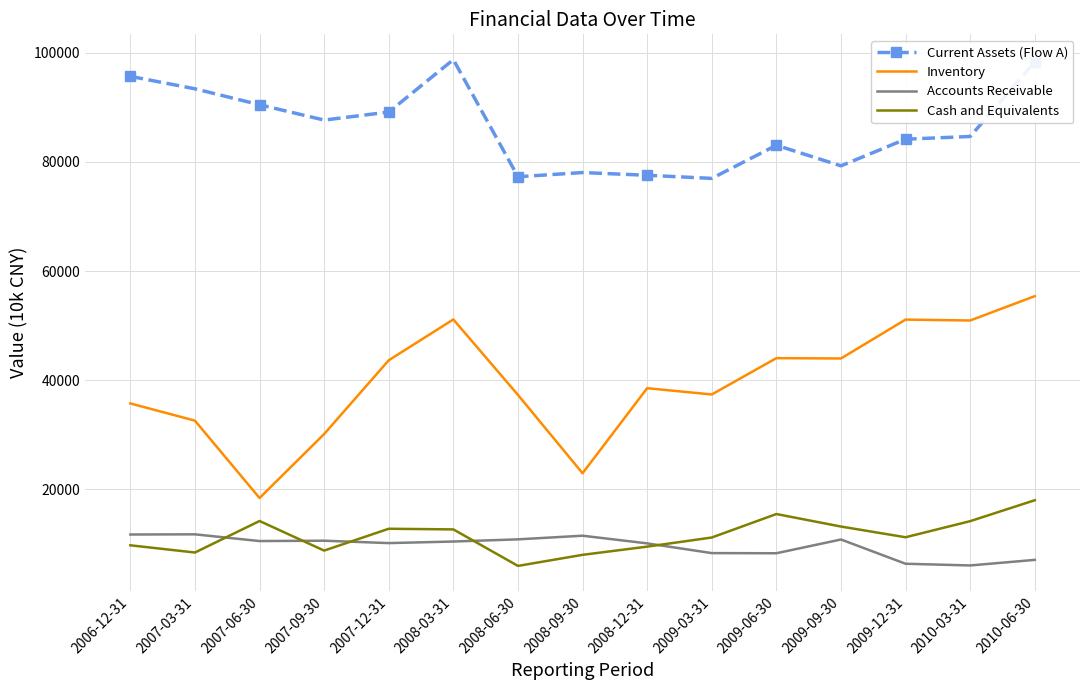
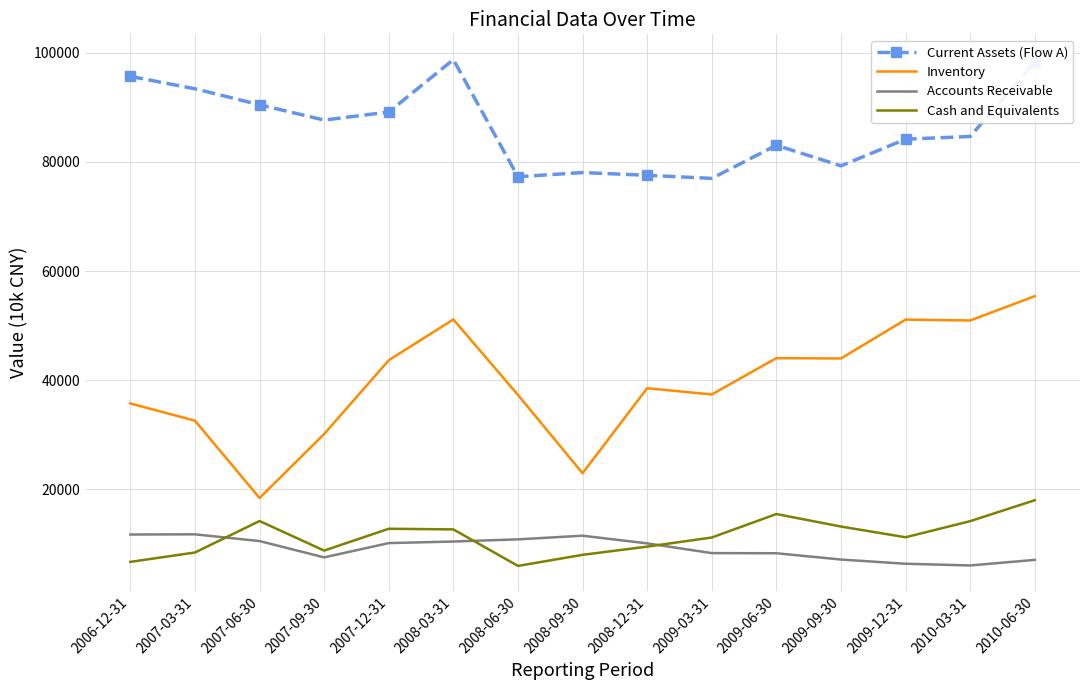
Cash and Equivalents, 2006-12-31: 10000 -> 7000
Accounts Receivable, 2007-09-30: 11000 -> 7000
Accounts Receivable, 2009-09-30: 11000 -> 7000
